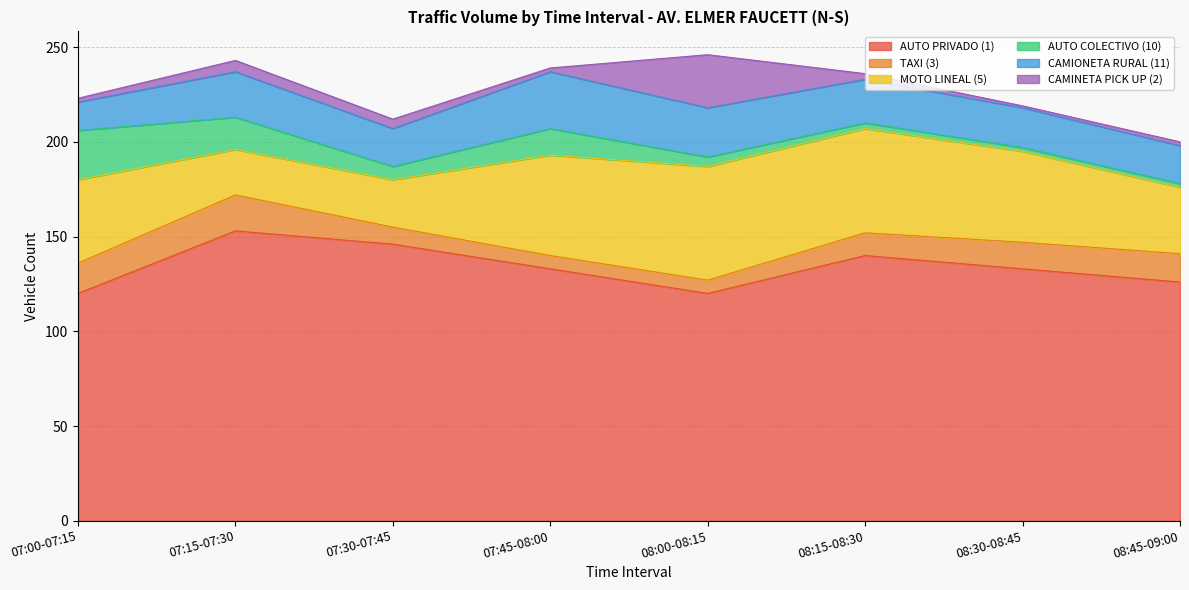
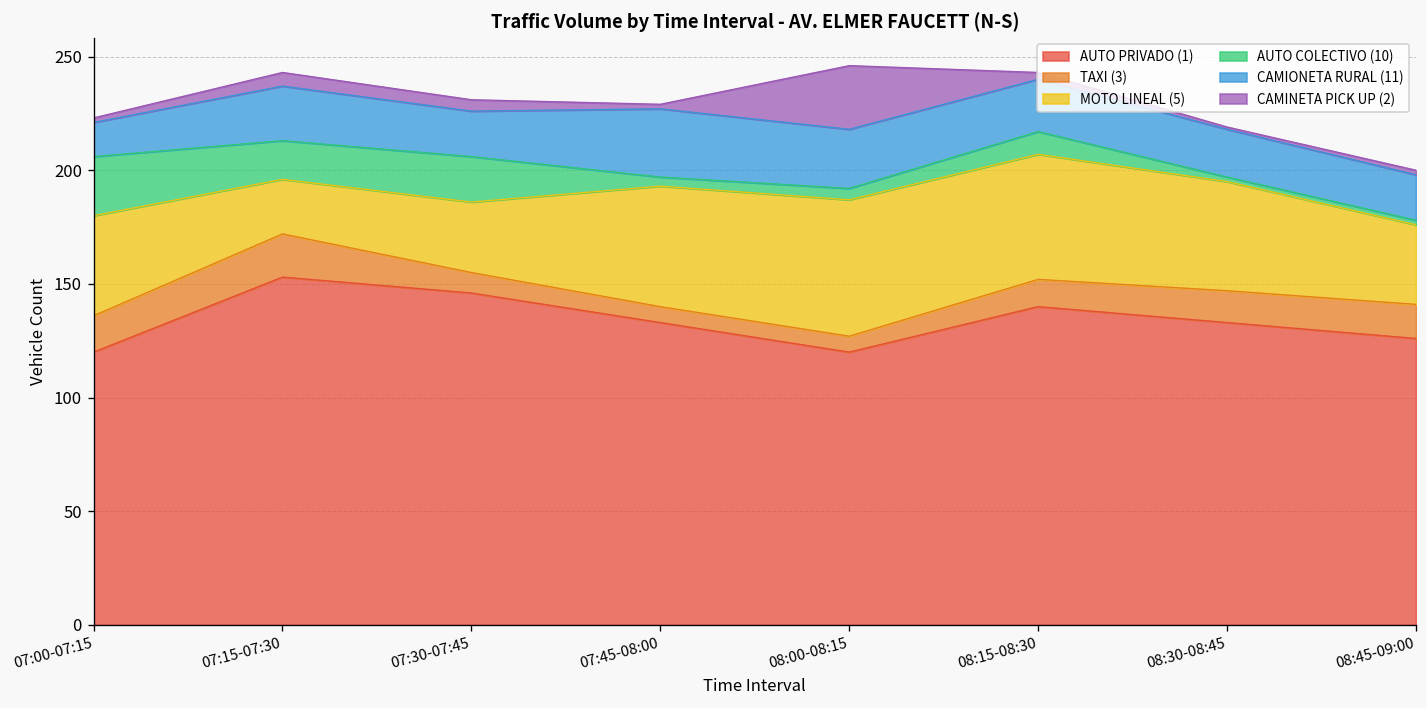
MOTO LINEAL (5), 07:30-07:45: 25 -> 31
AUTO COLECTIVO (10), 07:30-07:45: 7 -> 20
AUTO COLECTIVO (10), 07:45-08:00: 14 -> 4
AUTO COLECTIVO (10), 08:15-08:30: 3 -> 10
